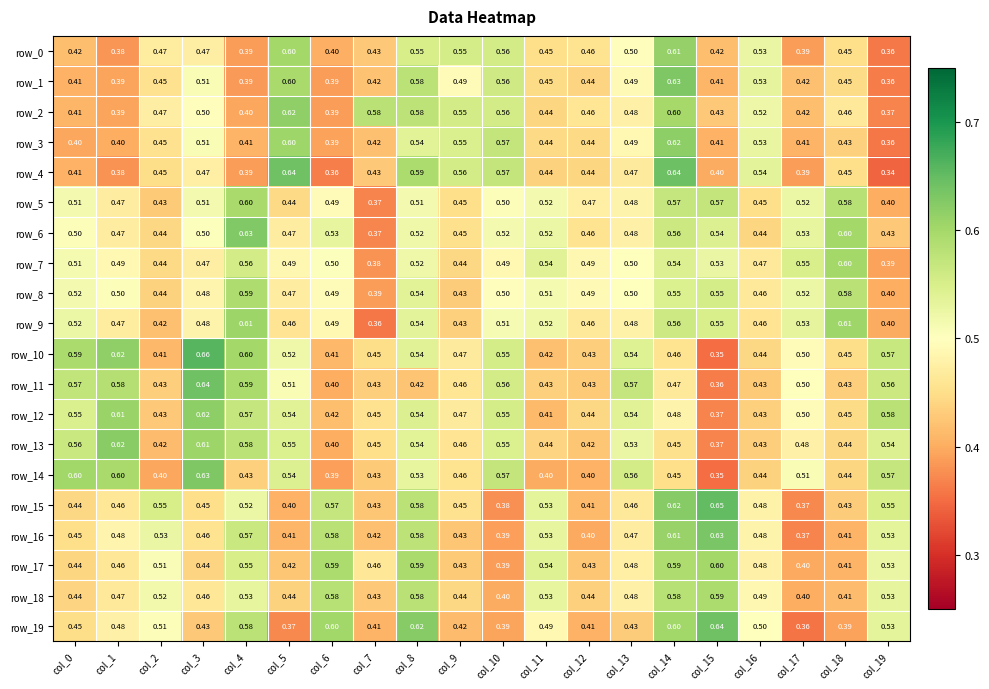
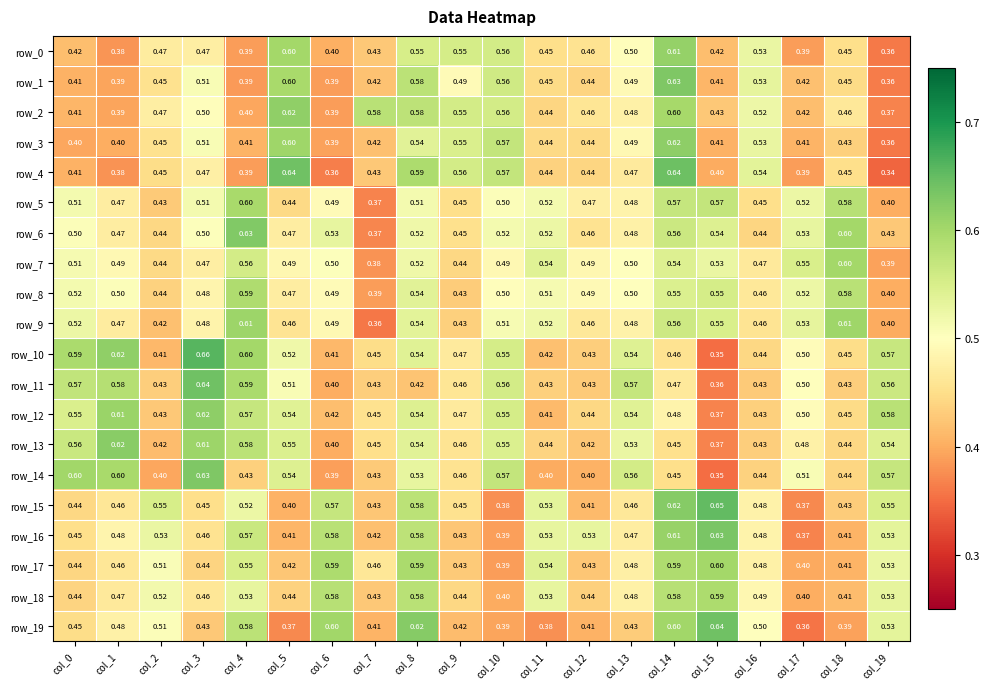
row_16, col_12: 0.40 -> 0.53
row_19, col_11: 0.49 -> 0.38
